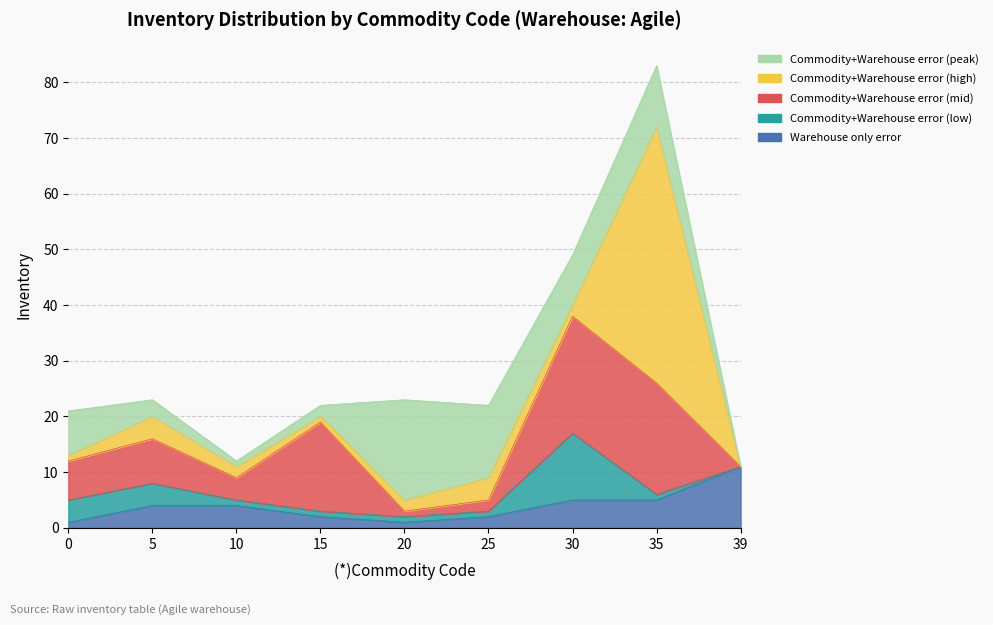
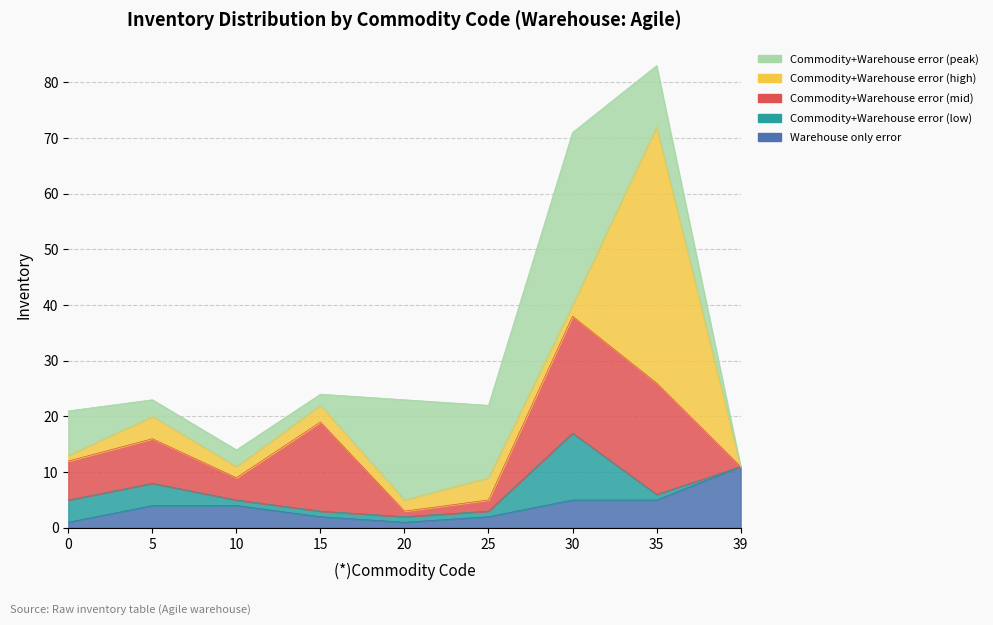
Commodity+Warehouse error (peak), 10: 1 -> 3
Commodity+Warehouse error (high), 15: 1 -> 3
Commodity+Warehouse error (peak), 30: 9 -> 31
